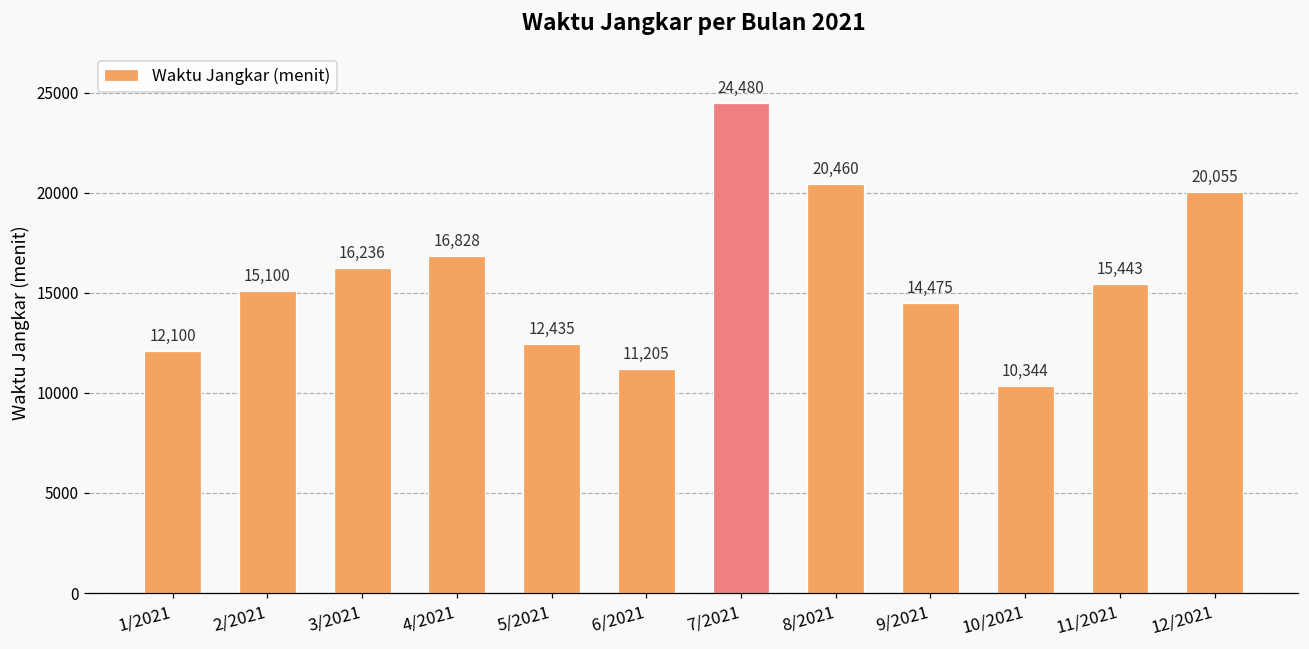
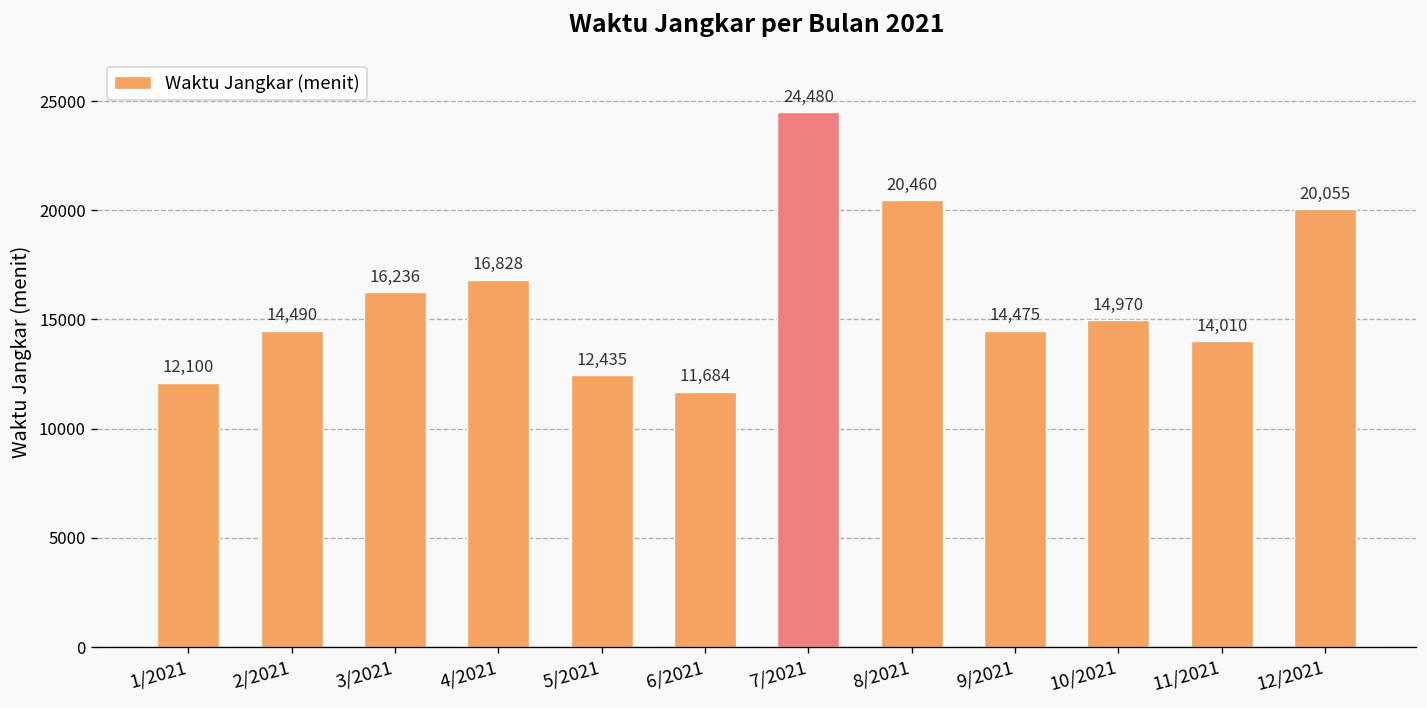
2/2021: 15,100 -> 14,490
6/2021: 11,205 -> 11,684
10/2021: 10,344 -> 14,970
11/2021: 15,443 -> 14,010
